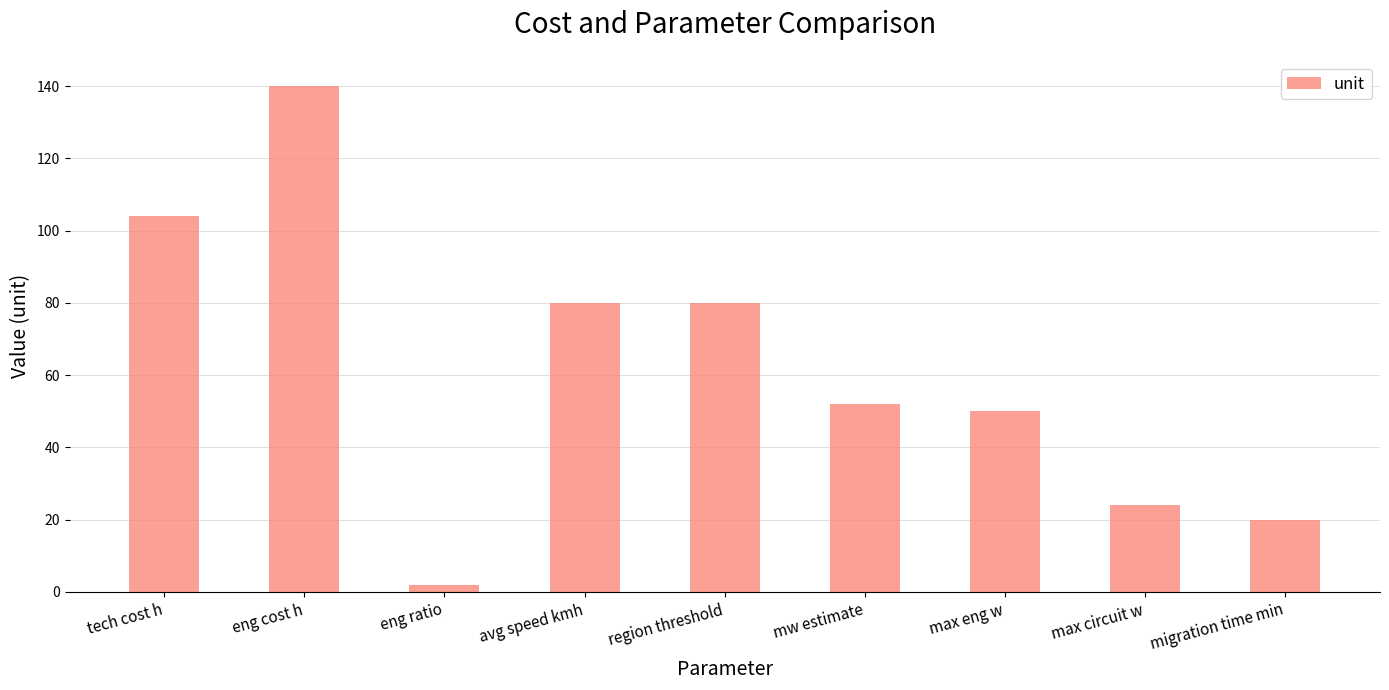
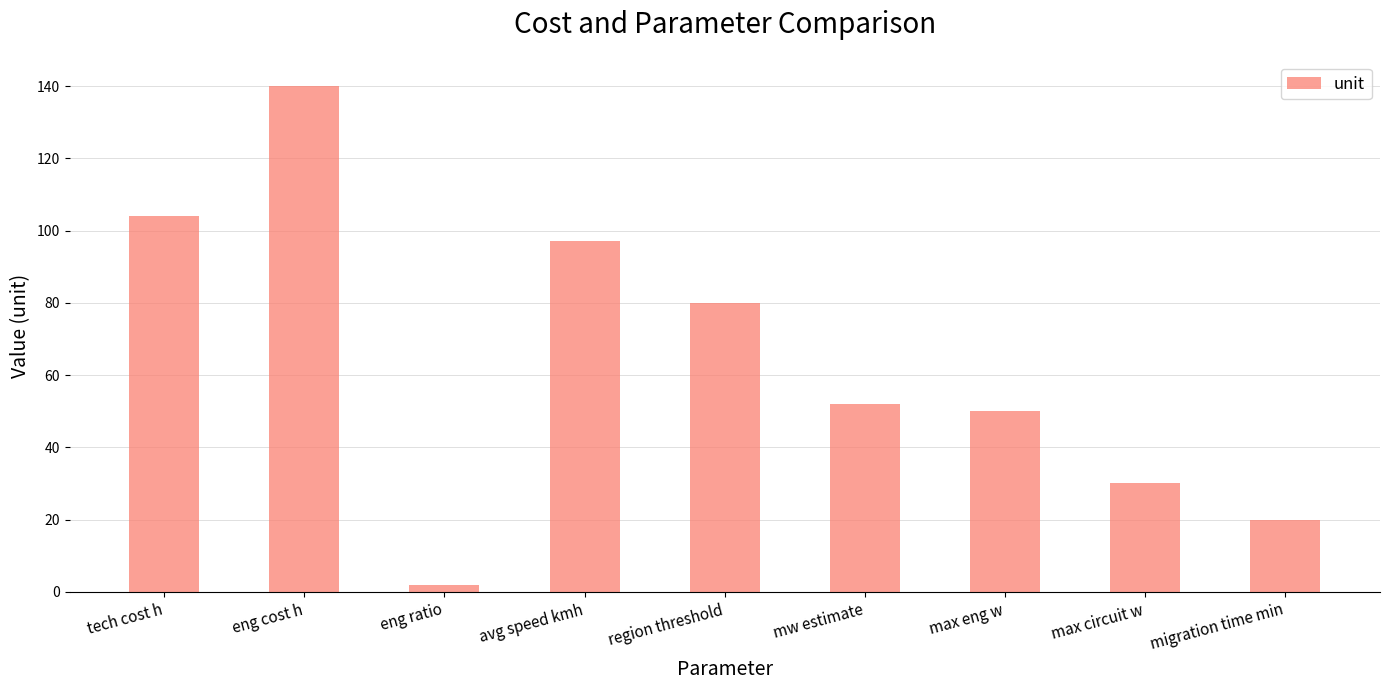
avg speed kmh: 80 -> 97
max circuit w: 24 -> 30
